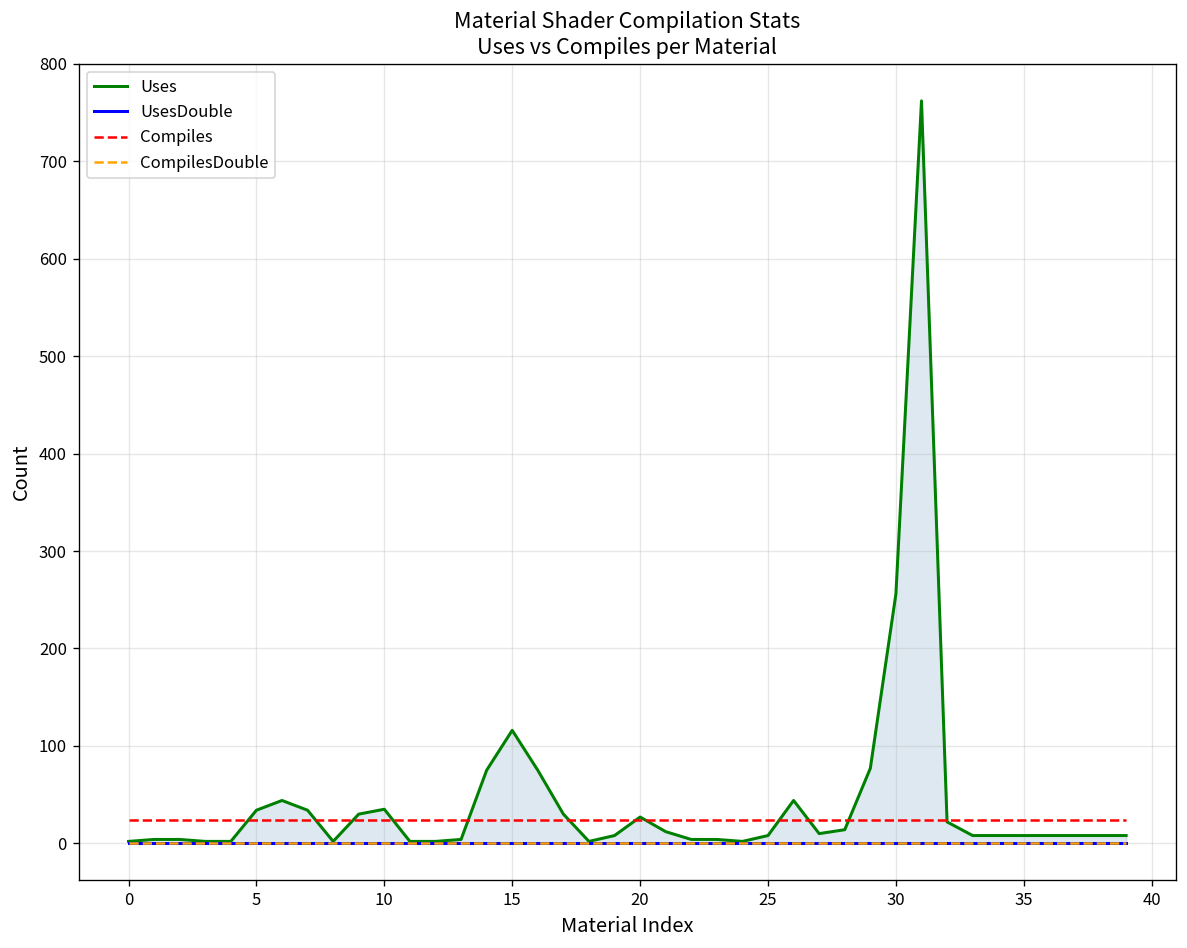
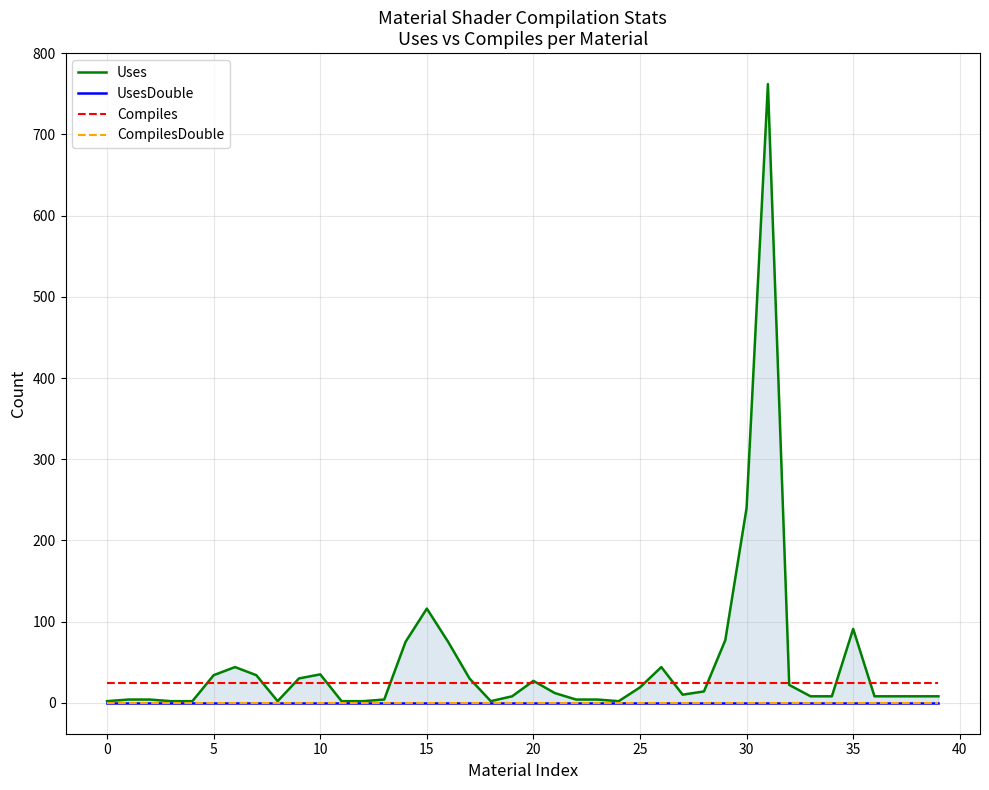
Uses, 25: 10 -> 20
Uses, 30: 260 -> 240
Uses, 35: 10 -> 90
